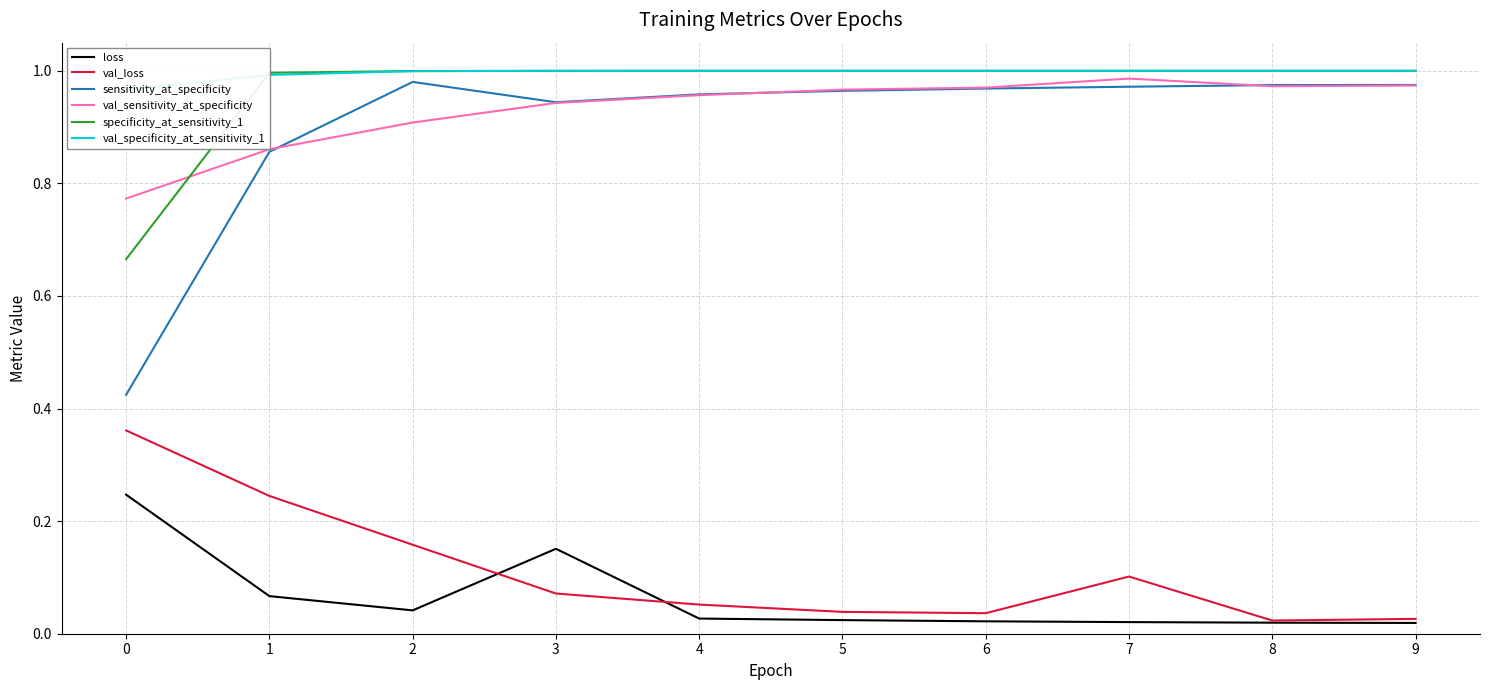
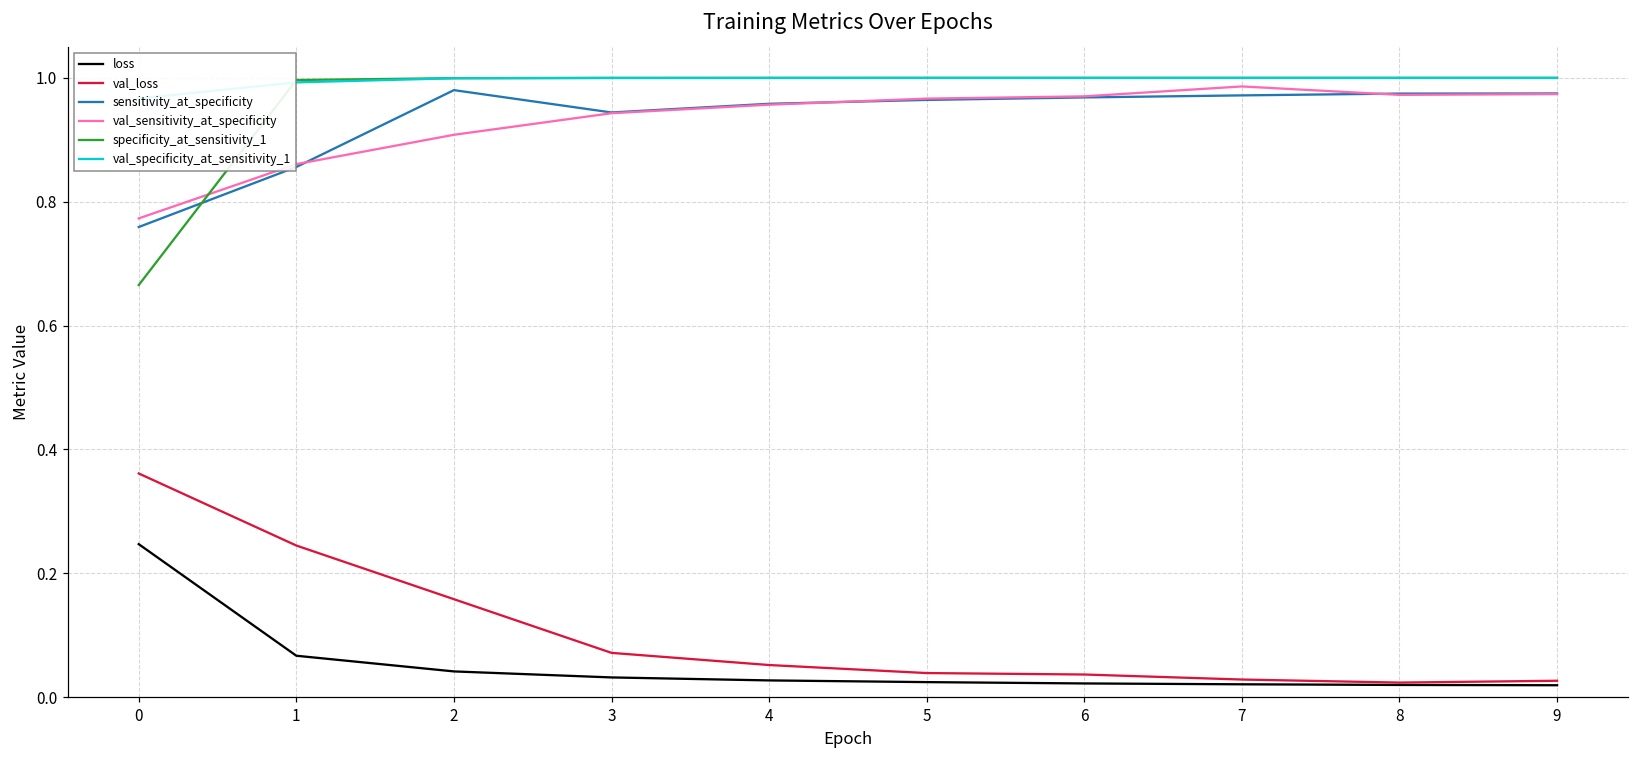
sensitivity_at_specificity, 0: 0.42 -> 0.76
loss, 3: 0.15 -> 0.03
val_loss, 7: 0.10 -> 0.03
